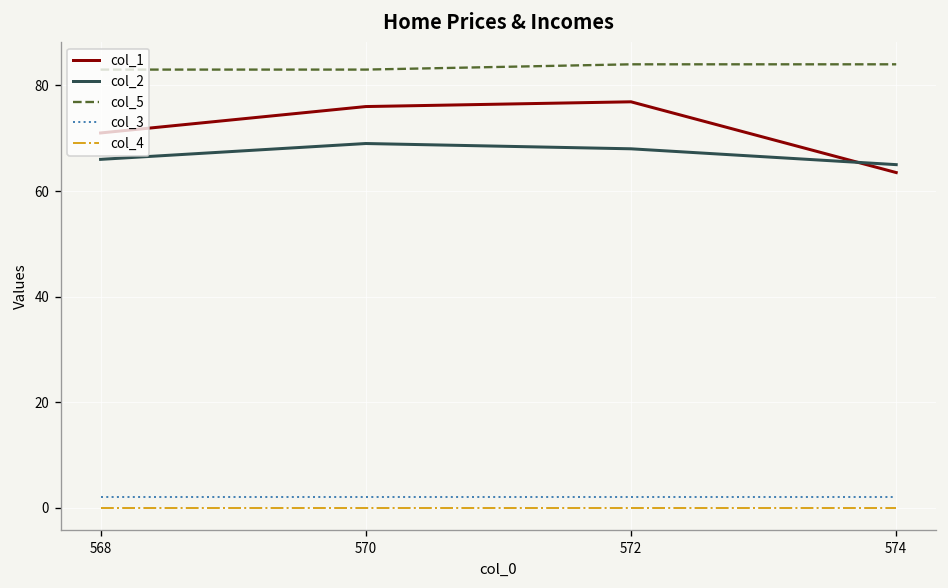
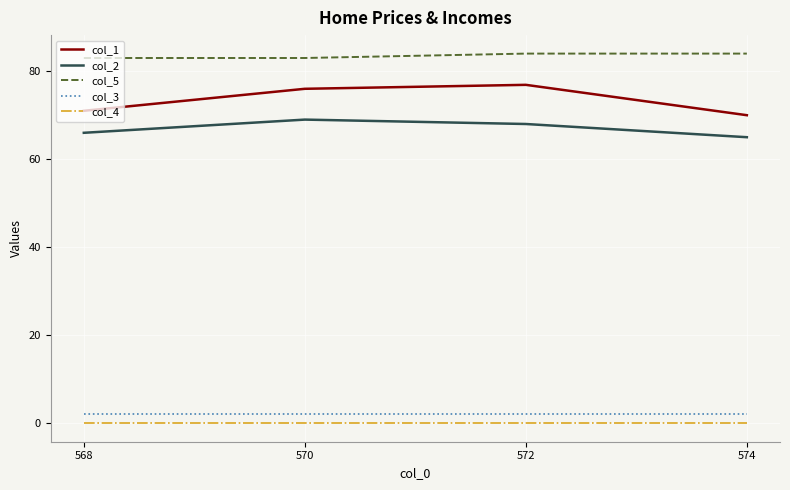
col_1, 574: 64 -> 70
